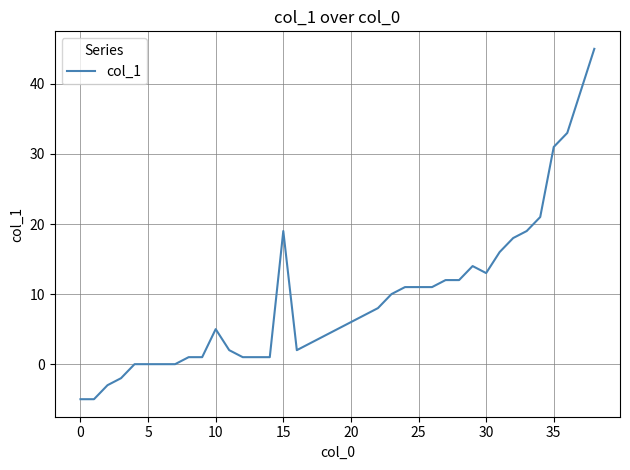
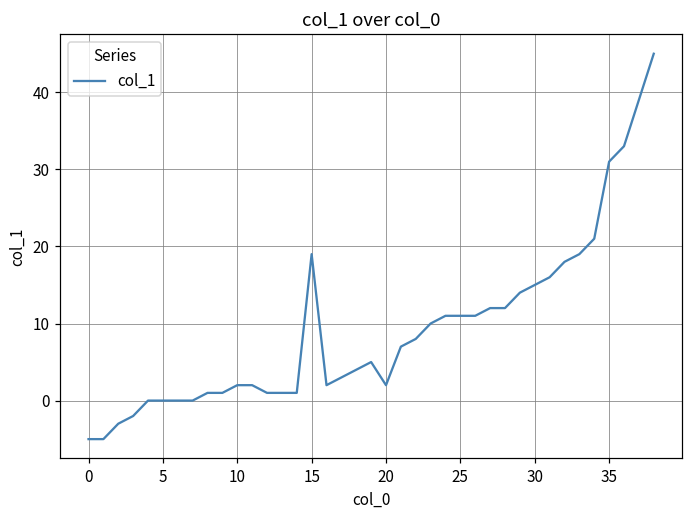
10: 5 -> 2
20: 6 -> 2
30: 13 -> 15
